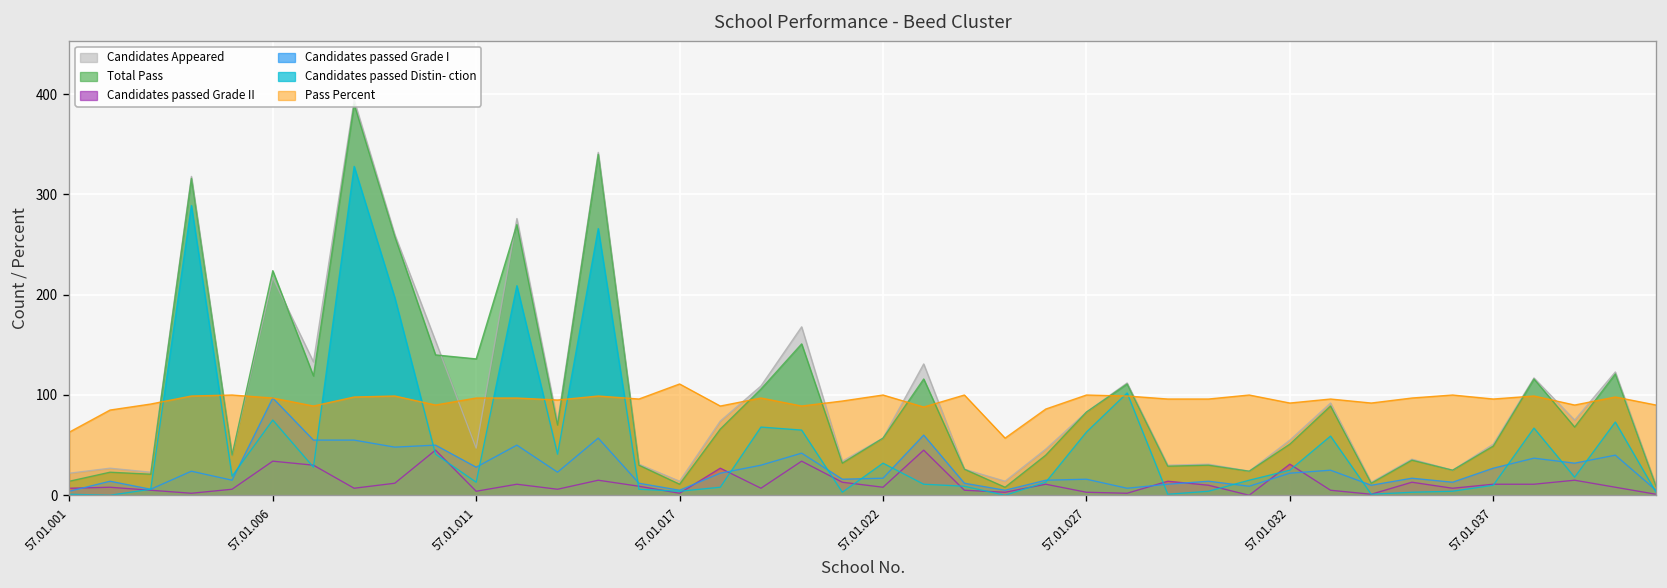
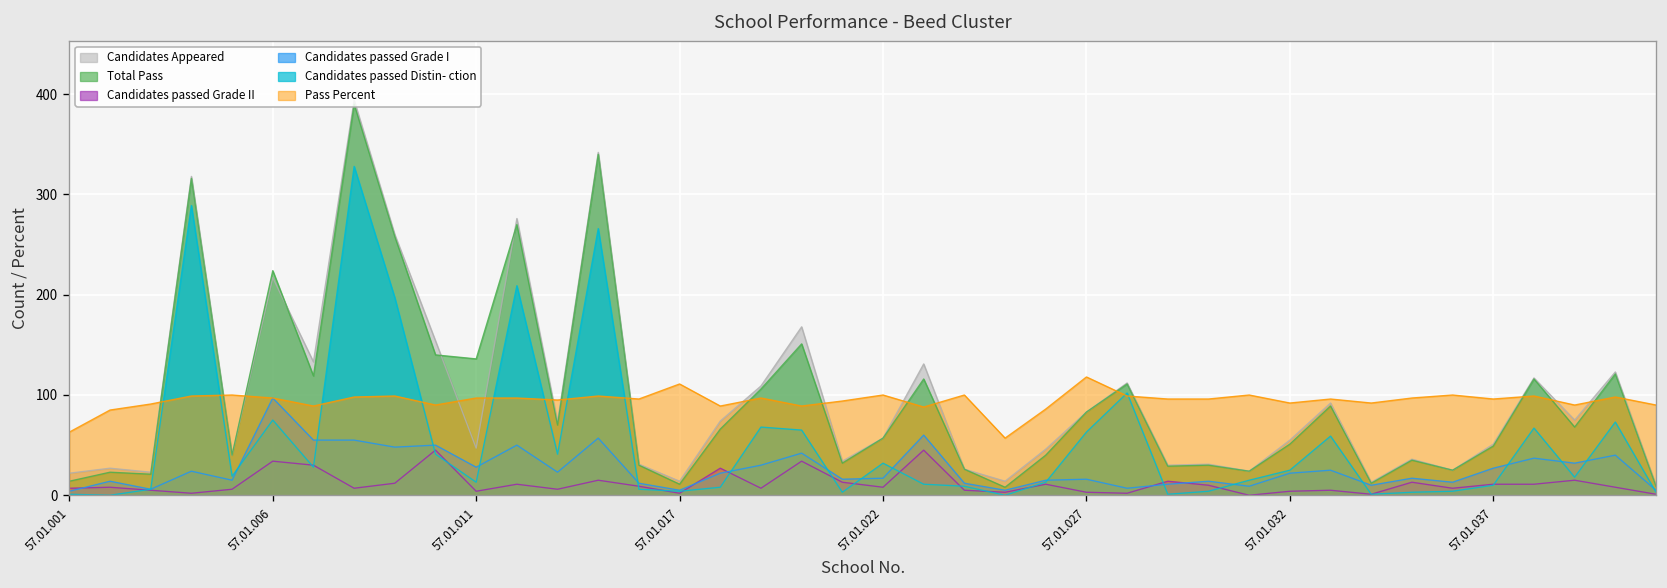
Pass Percent, 57.01.027: 100 -> 120
Candidates passed Grade II, 57.01.032: 30 -> 0
